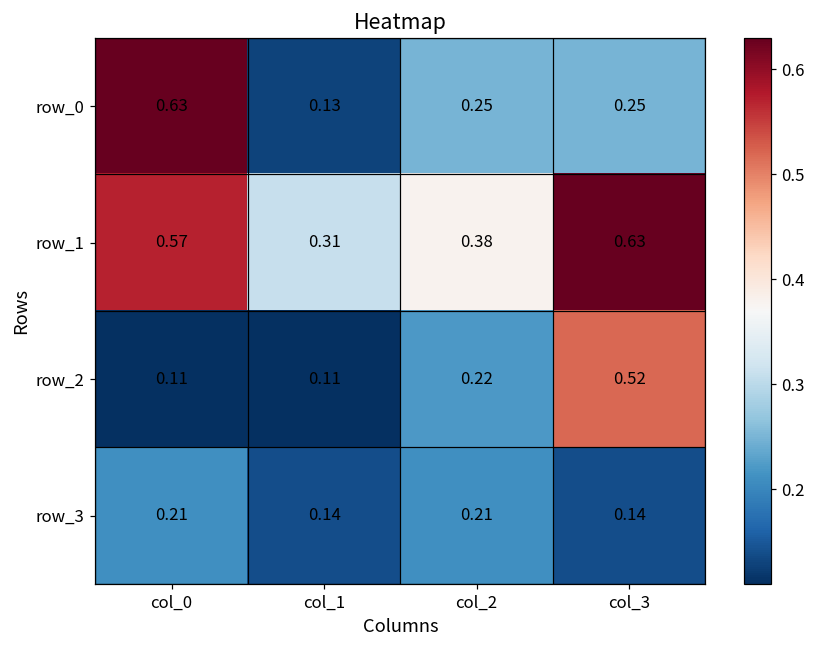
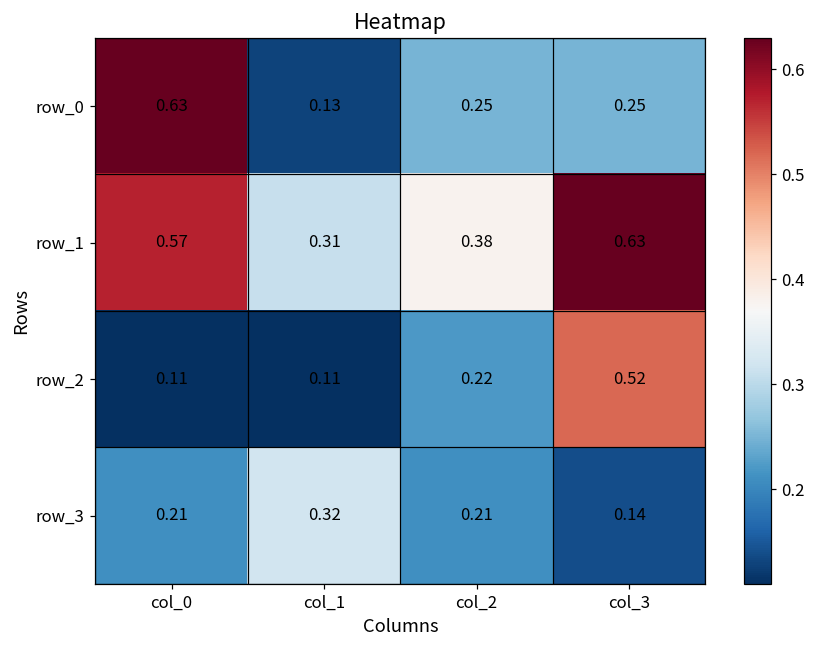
row_3, col_1: 0.14 -> 0.32
